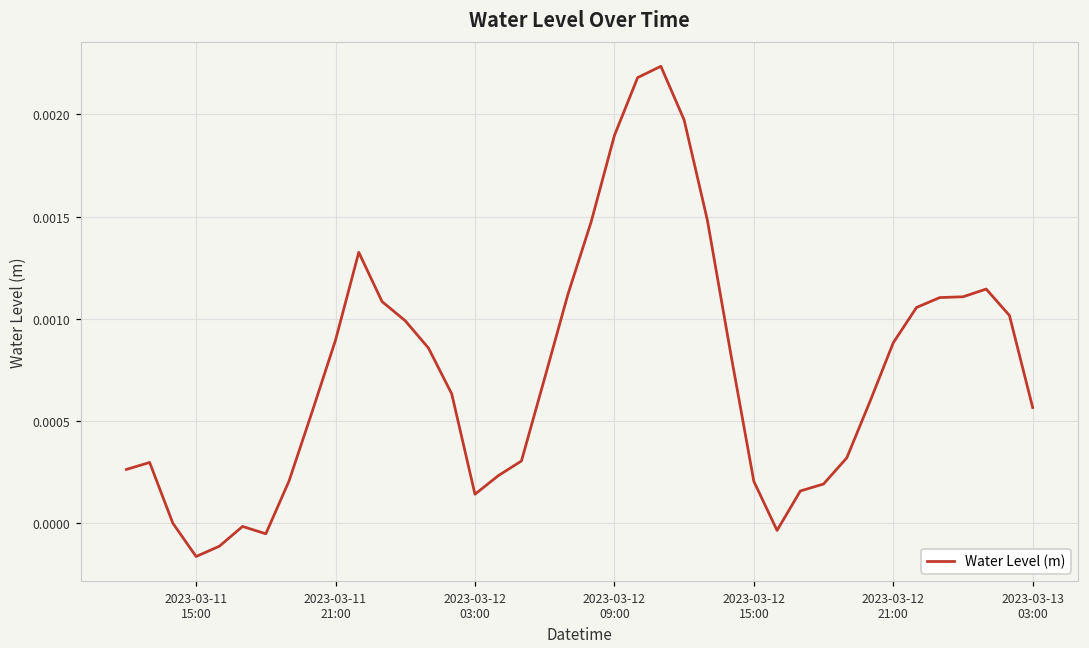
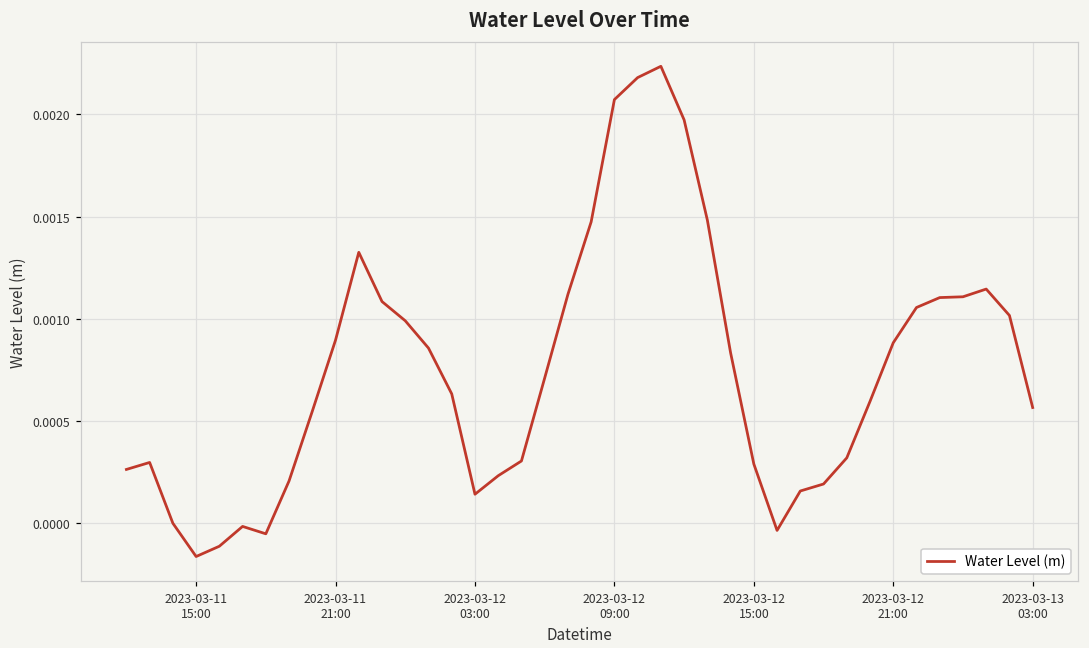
2023-03-12 09:00: 0.00190 -> 0.00207
2023-03-12 15:00: 0.00020 -> 0.00029
